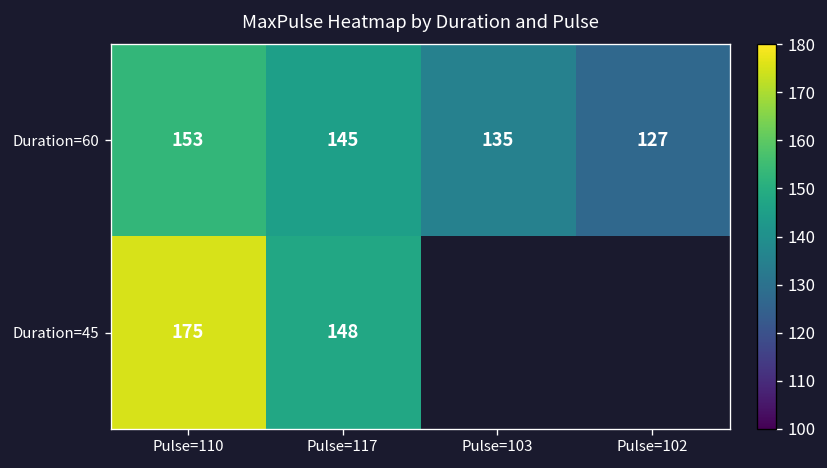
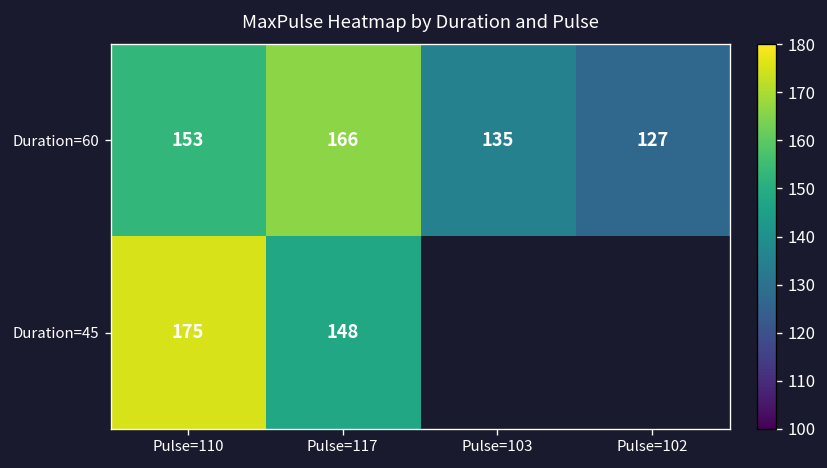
Duration=60, Pulse=117: 145 -> 166
